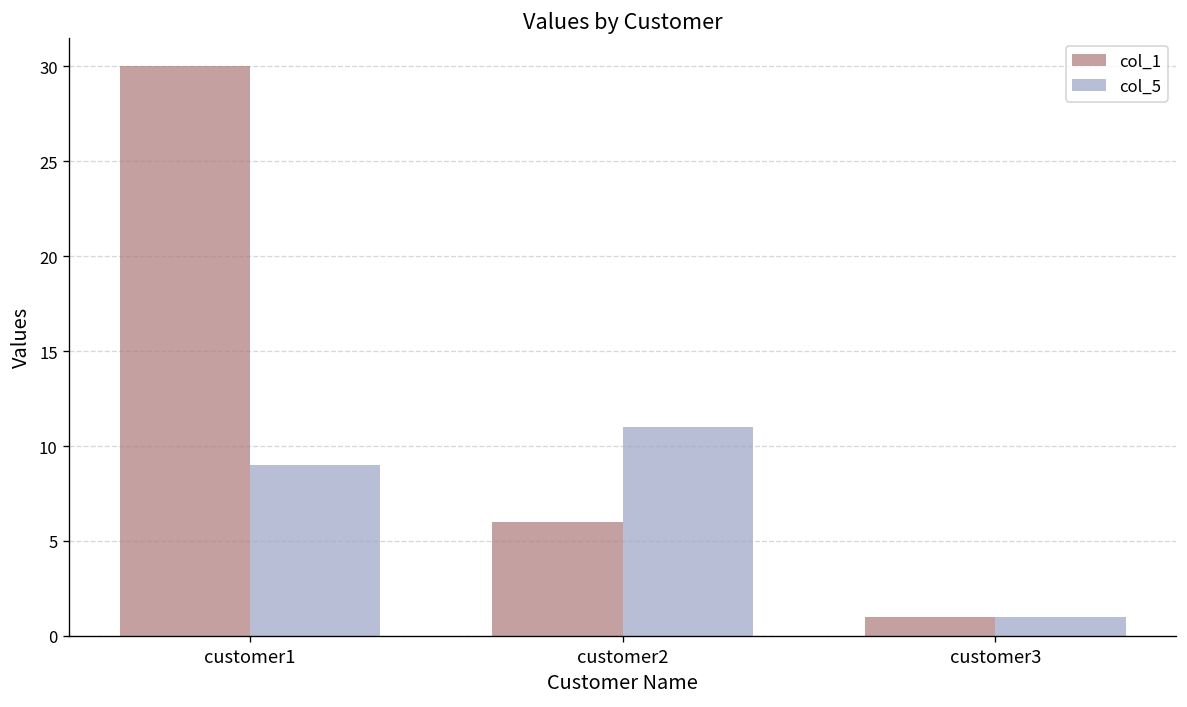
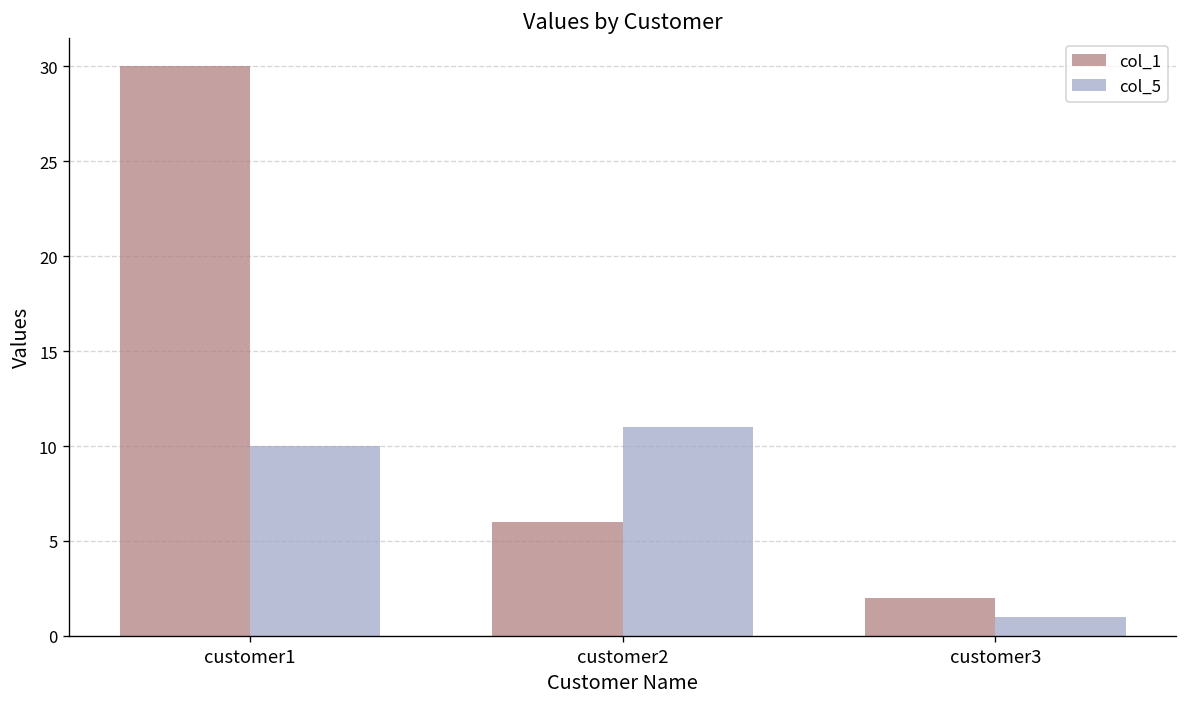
col_5, customer1: 9 -> 10
col_1, customer3: 1 -> 2
